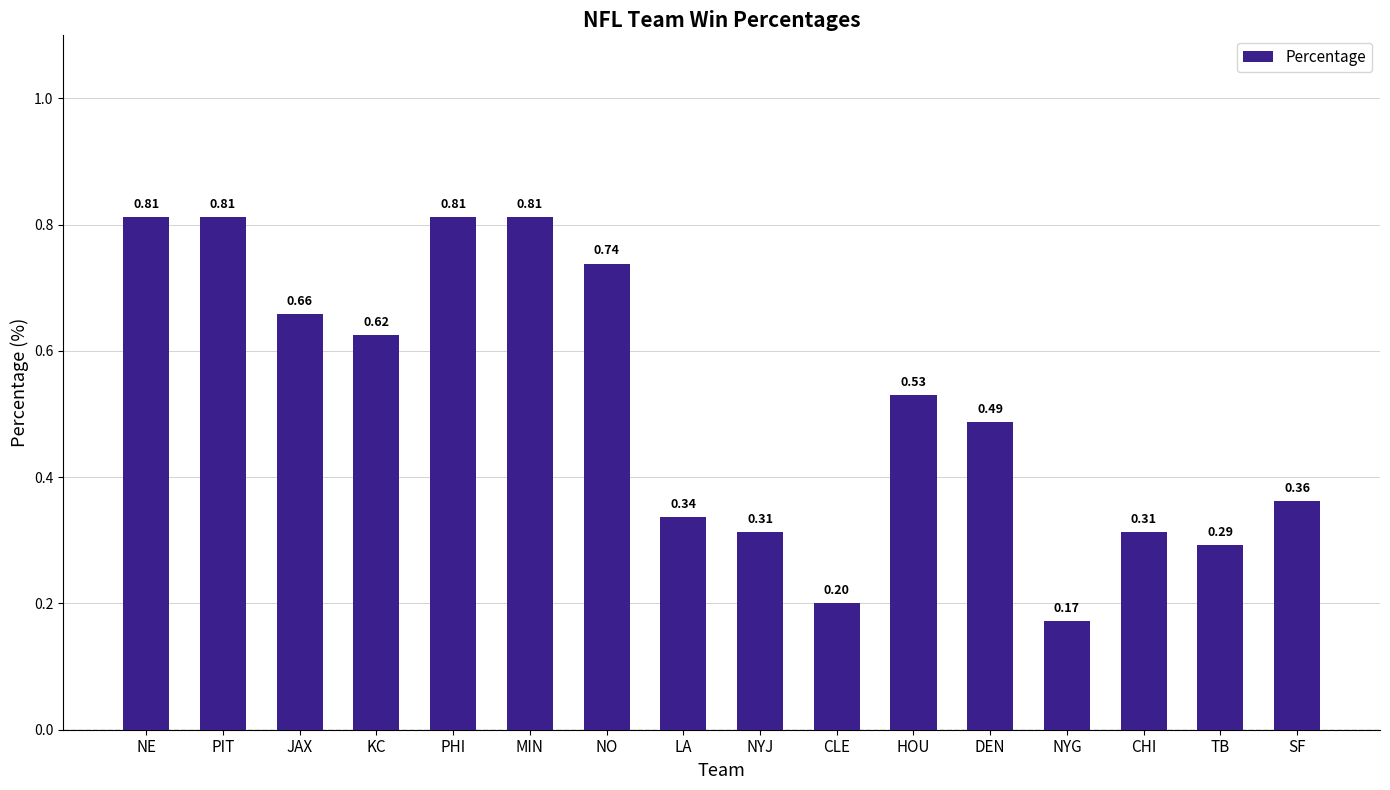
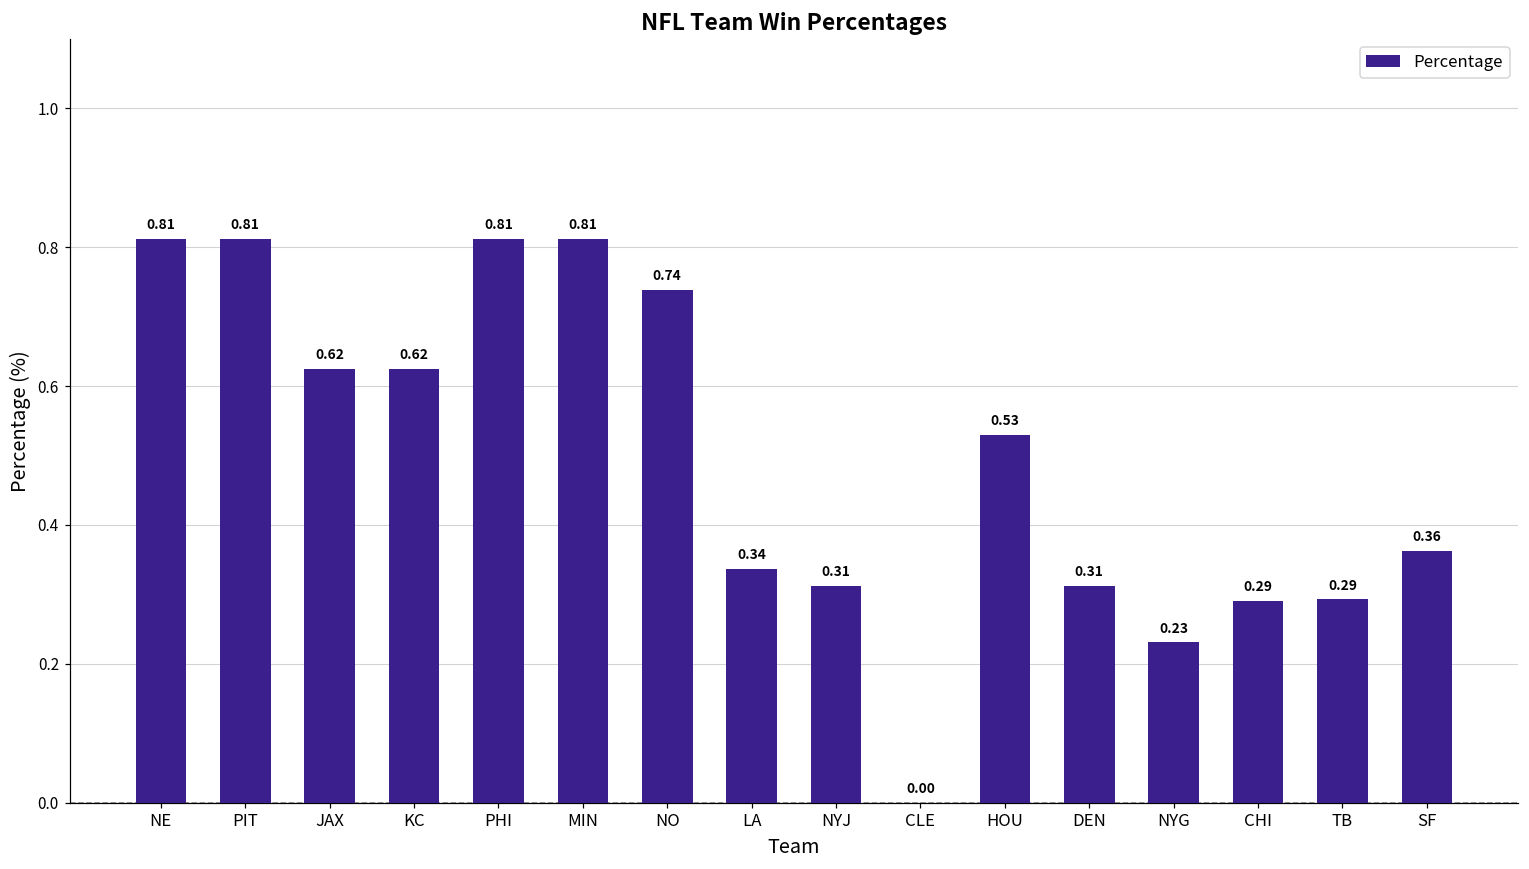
JAX: 0.66 -> 0.62
CLE: 0.20 -> 0.00
DEN: 0.49 -> 0.31
NYG: 0.17 -> 0.23
CHI: 0.31 -> 0.29
